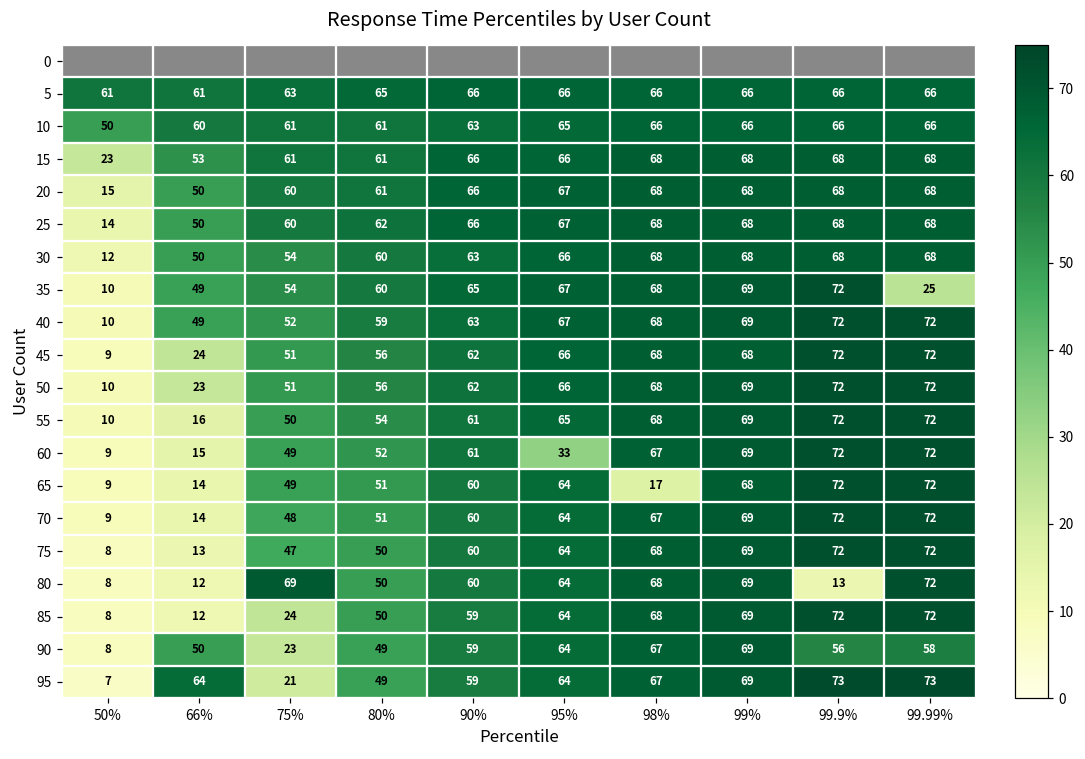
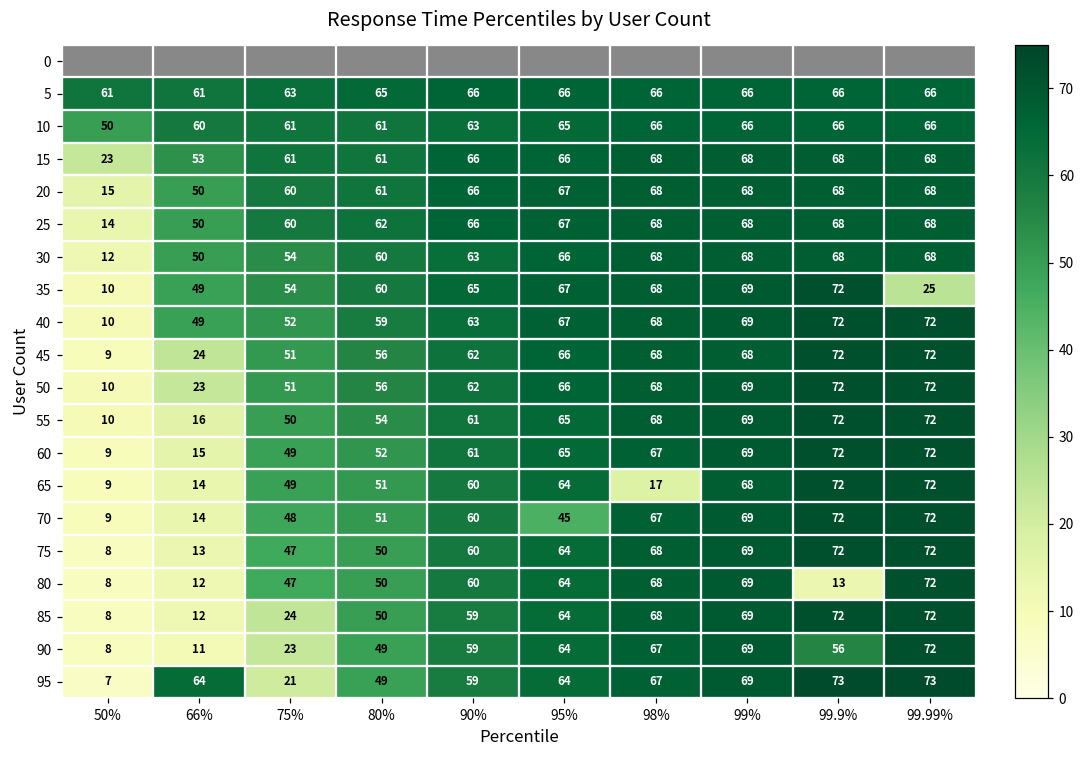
60, 95%: 33 -> 65
70, 95%: 64 -> 45
80, 75%: 69 -> 47
90, 66%: 50 -> 11
90, 99.99%: 58 -> 72
